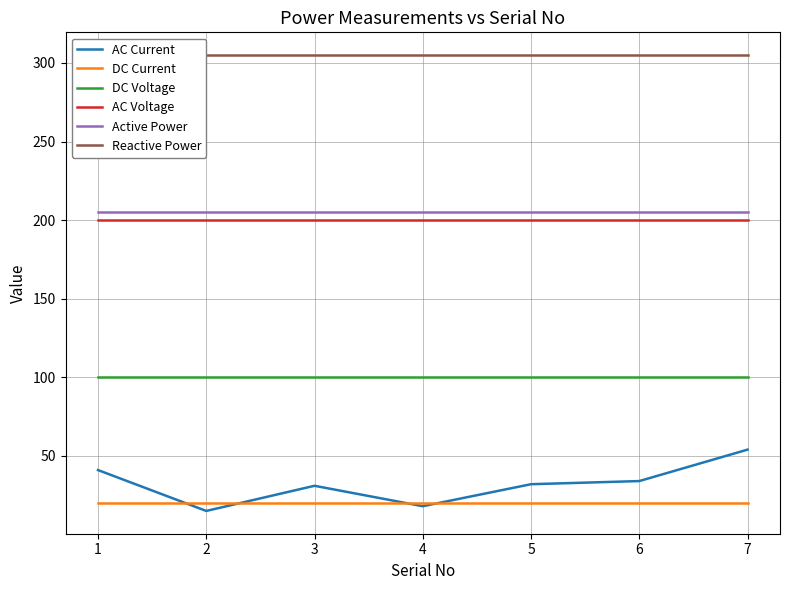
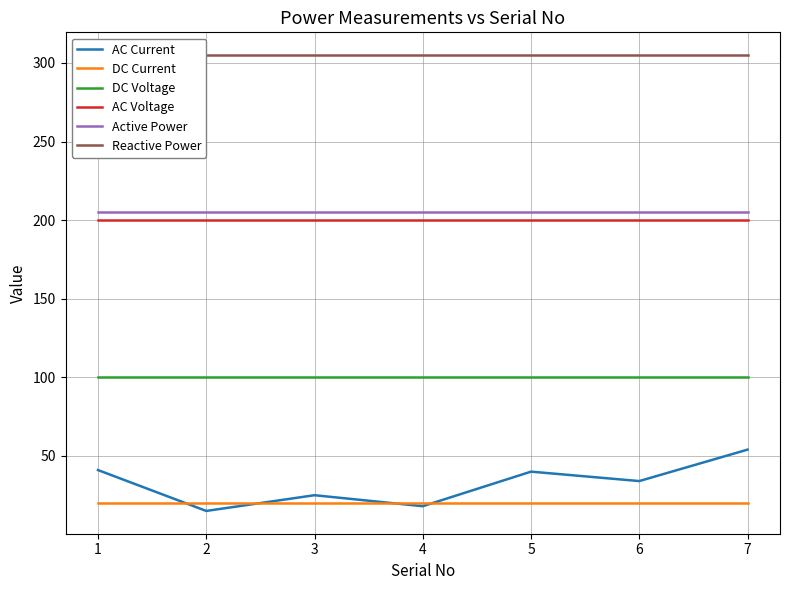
AC Current, 3: 31 -> 25
AC Current, 5: 32 -> 40
